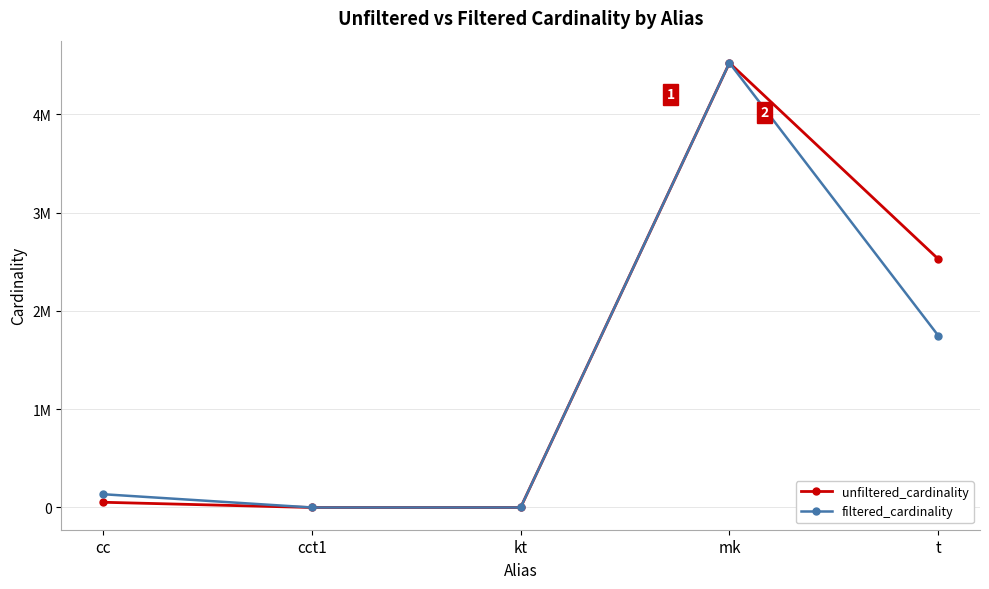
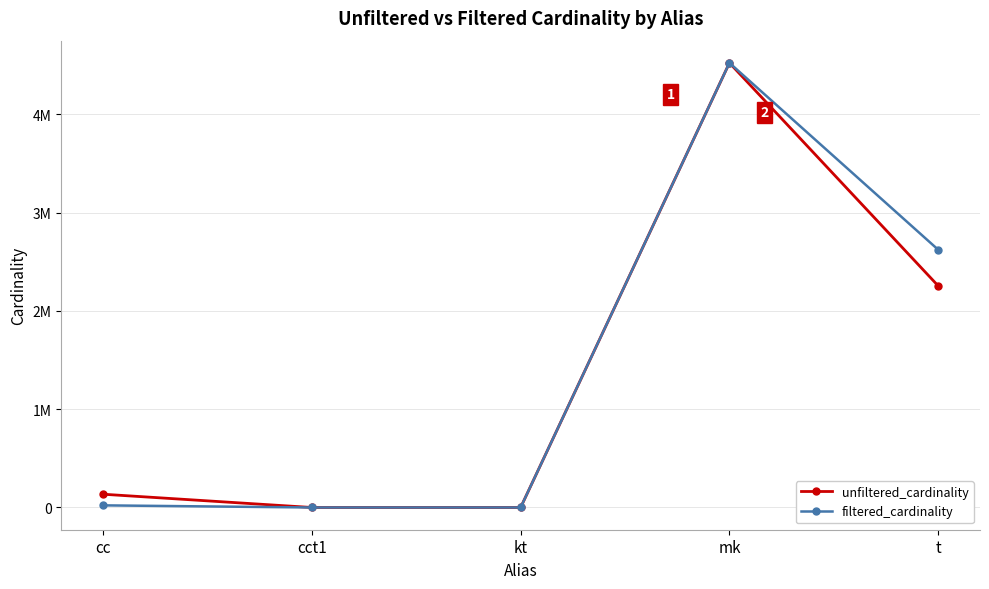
unfiltered_cardinality, cc: 50000 -> 140000
filtered_cardinality, cc: 100000 -> 0
unfiltered_cardinality, t: 2500000 -> 2300000
filtered_cardinality, t: 1700000 -> 2600000
